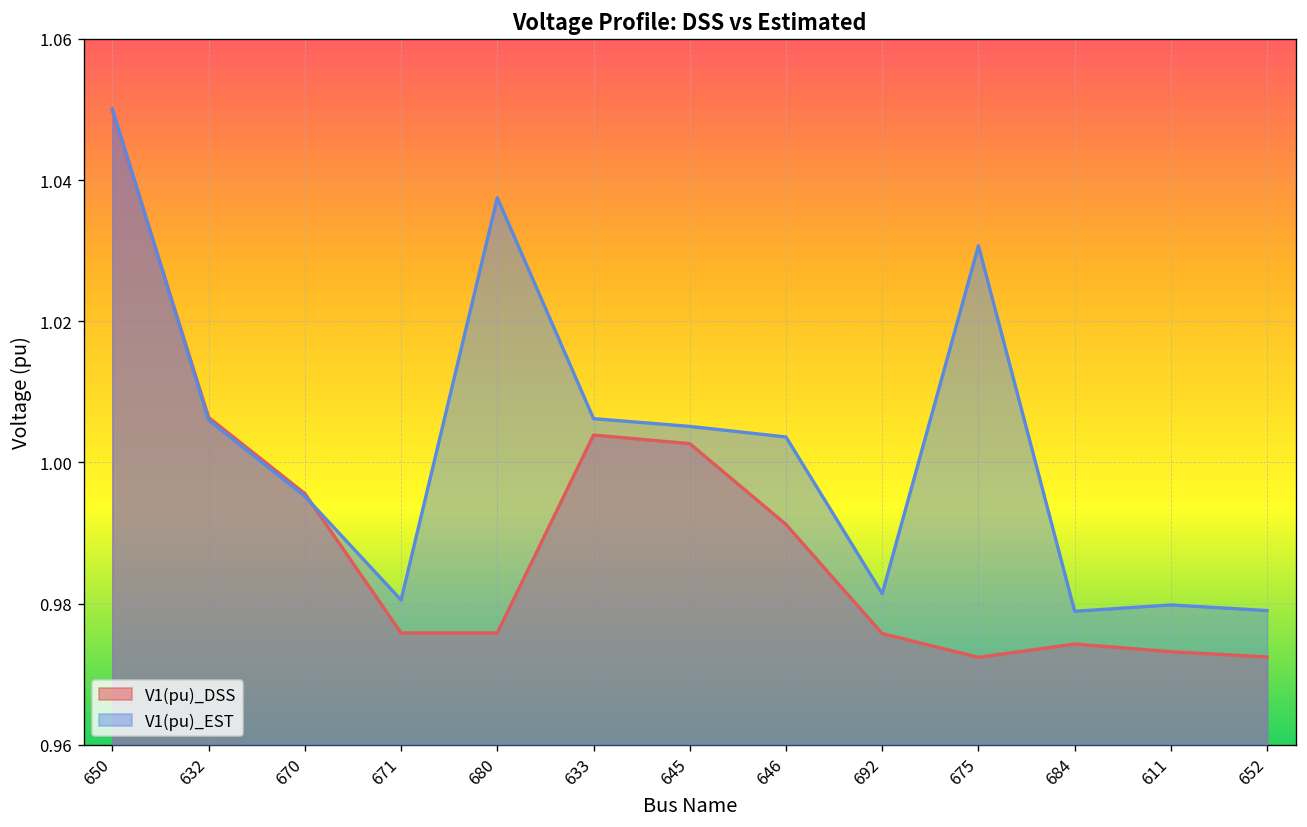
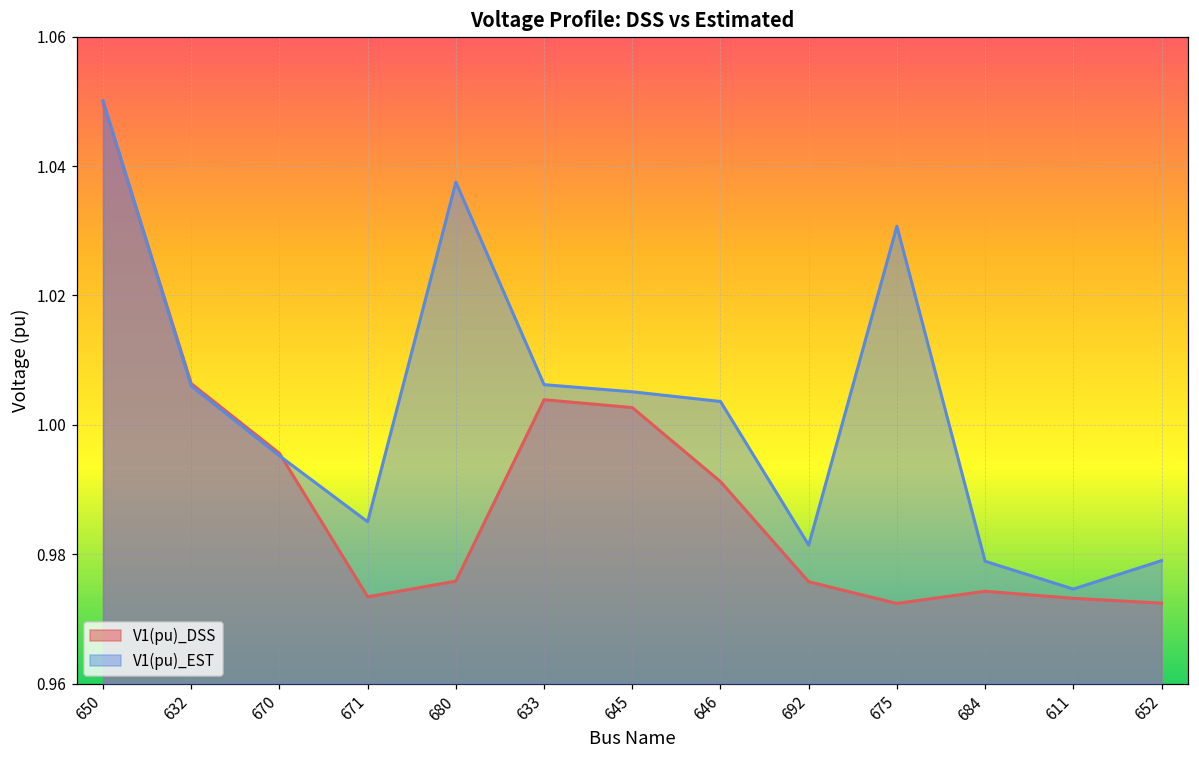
V1(pu)_DSS, 671: 0.976 -> 0.973
V1(pu)_EST, 671: 0.981 -> 0.985
V1(pu)_EST, 611: 0.980 -> 0.975
